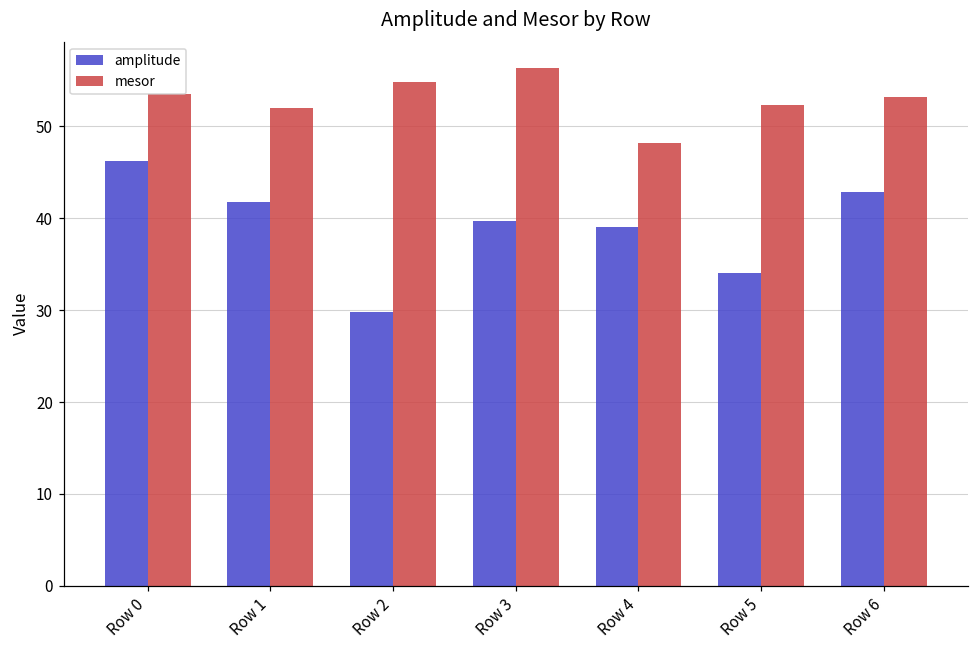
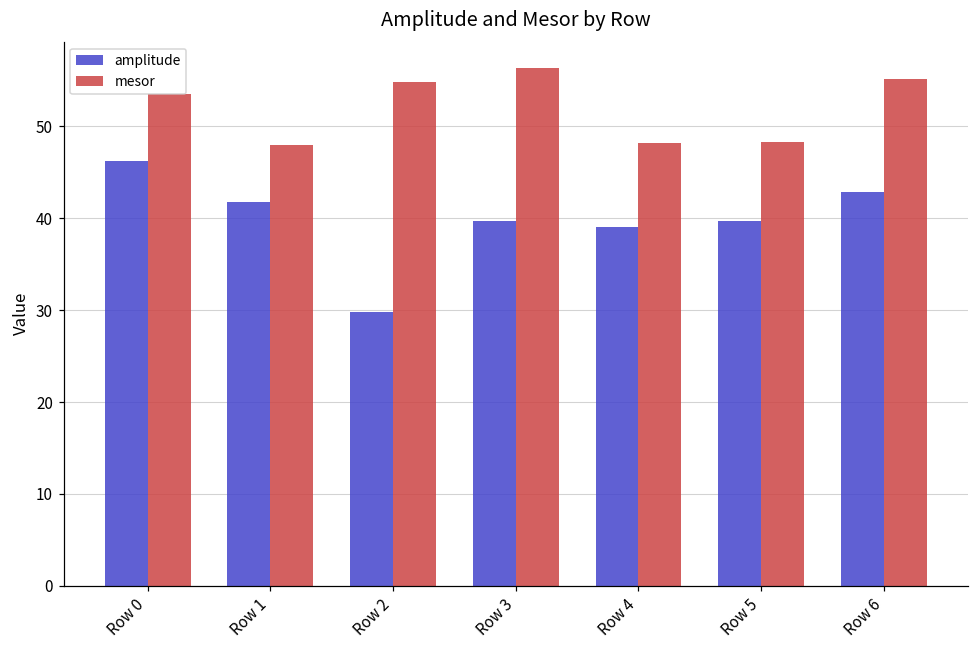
mesor, Row 1: 52 -> 48
amplitude, Row 5: 34 -> 40
mesor, Row 5: 52 -> 48
mesor, Row 6: 53 -> 55
